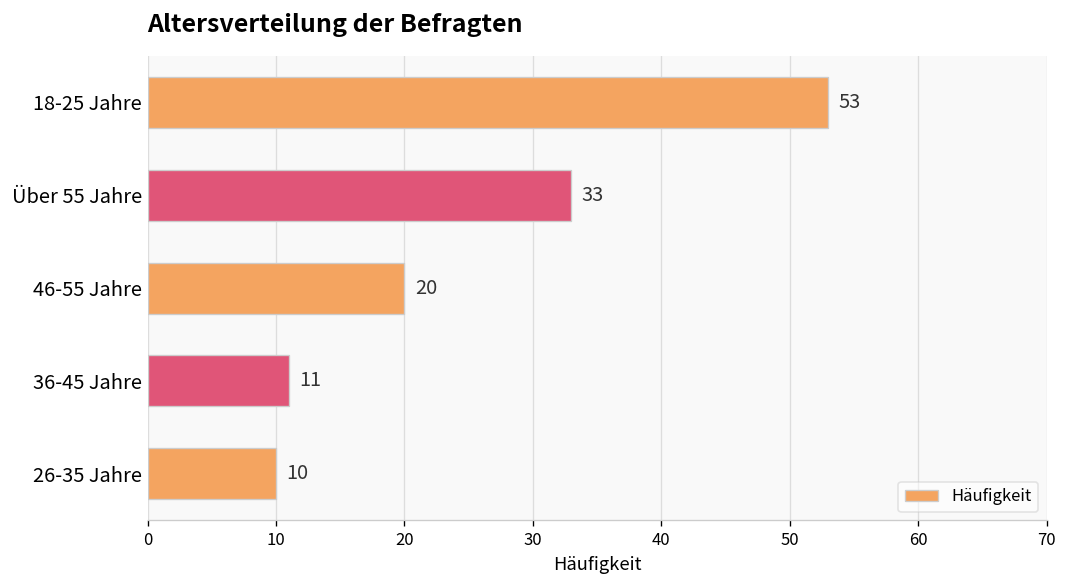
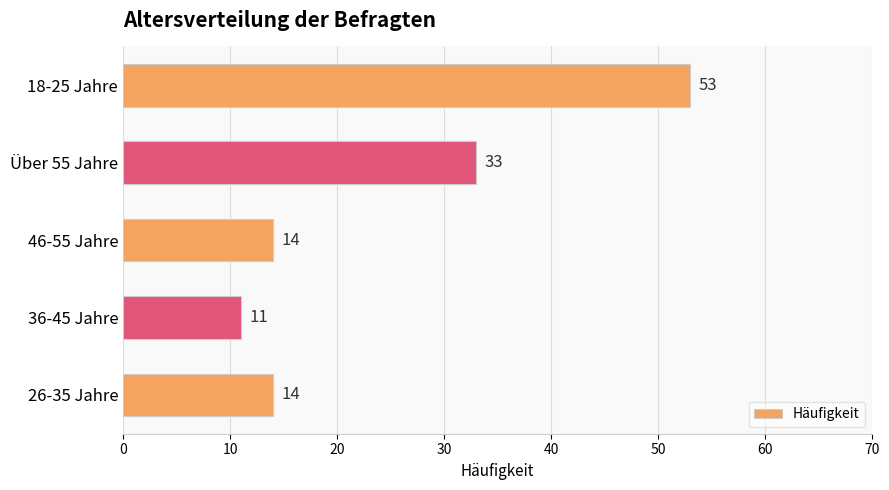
46-55 Jahre: 20 -> 14
26-35 Jahre: 10 -> 14
